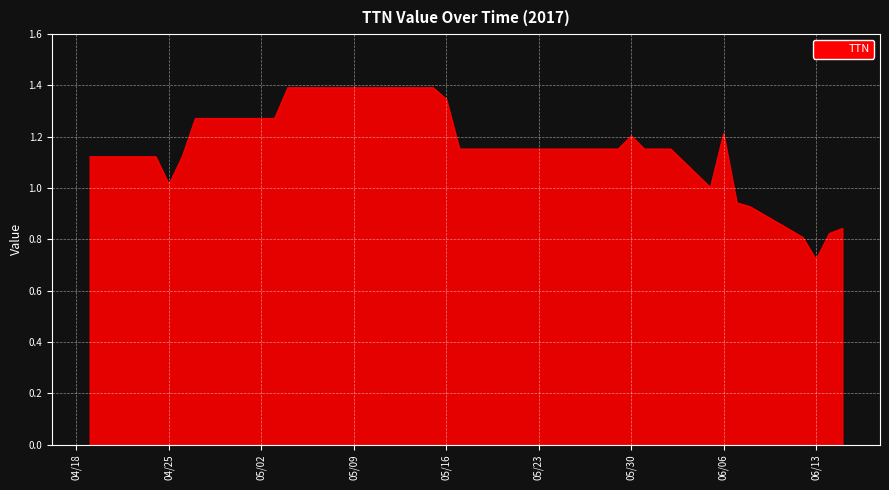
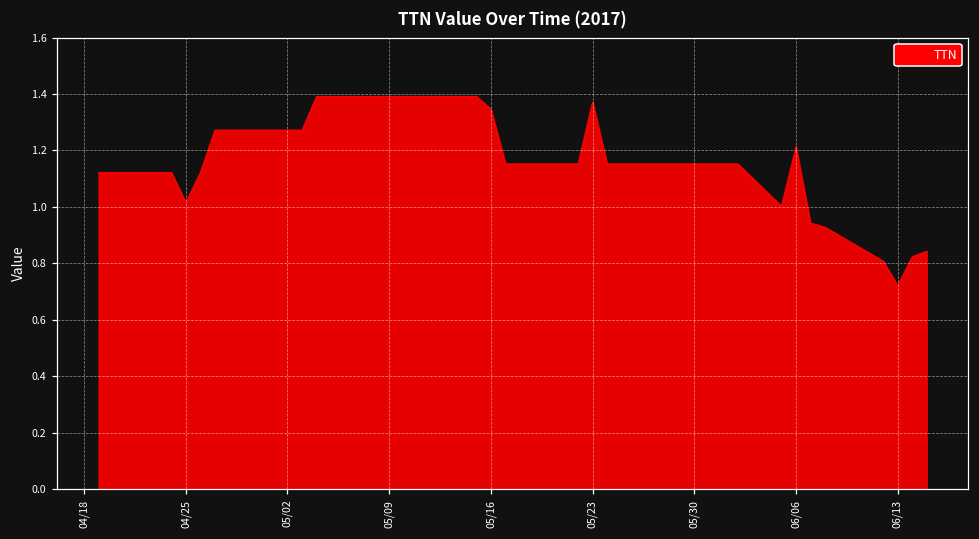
05/23: 1.15 -> 1.37
05/30: 1.20 -> 1.15
